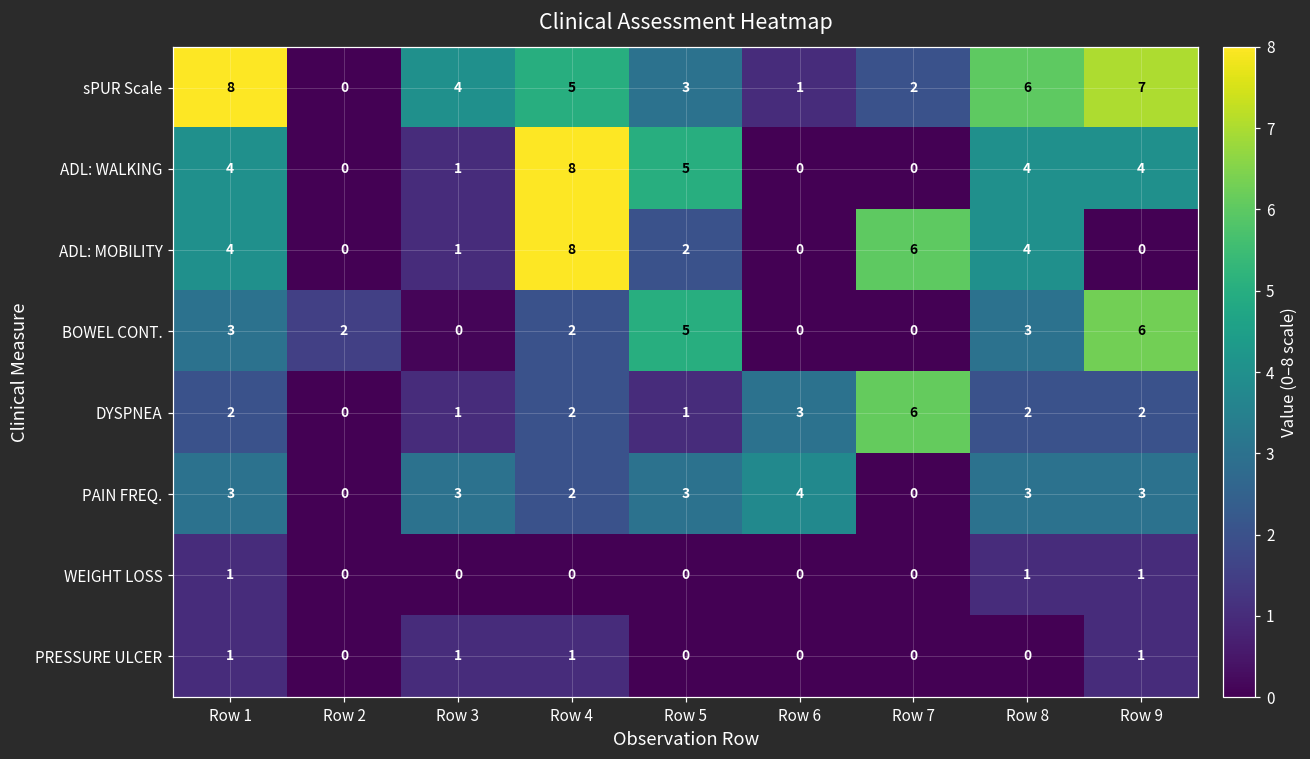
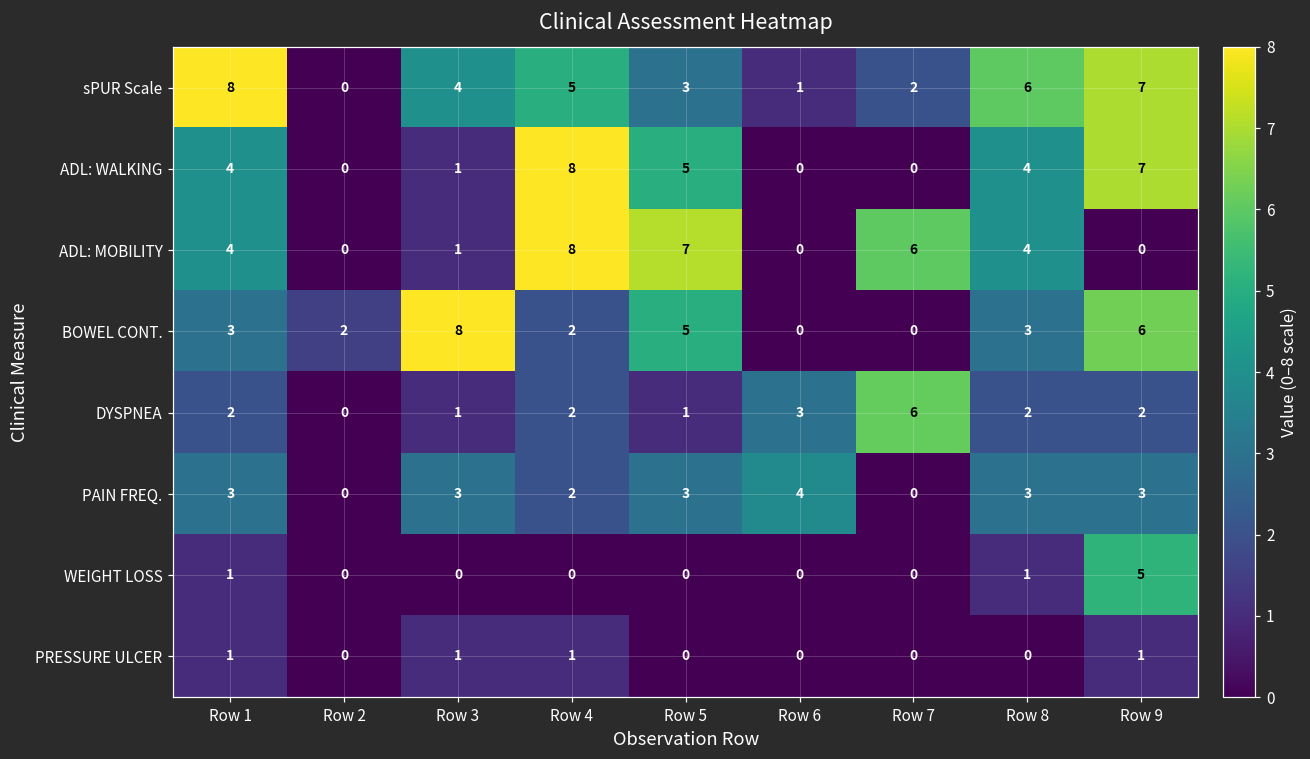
ADL: WALKING, Row 9: 4 -> 7
ADL: MOBILITY, Row 5: 2 -> 7
BOWEL CONT., Row 3: 0 -> 8
WEIGHT LOSS, Row 9: 1 -> 5
